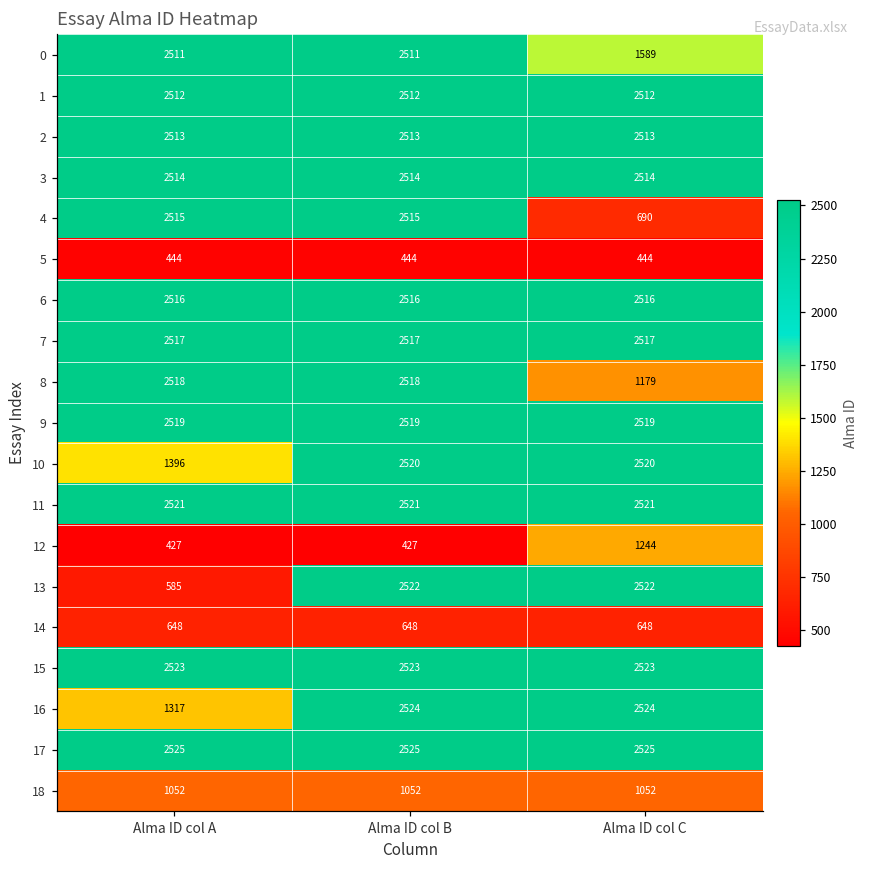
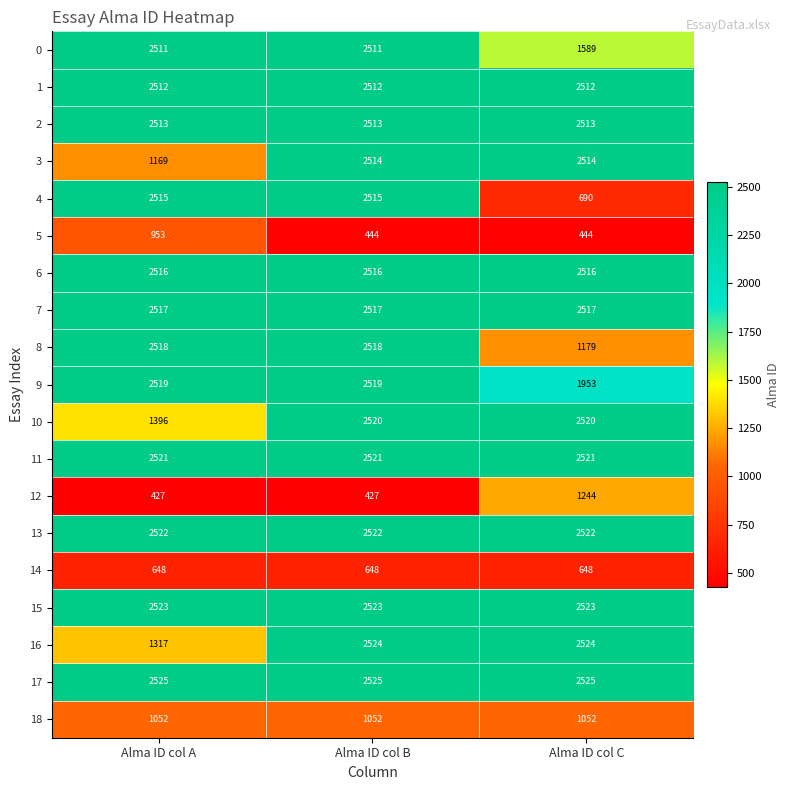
3, Alma ID col A: 2514 -> 1169
5, Alma ID col A: 444 -> 953
9, Alma ID col C: 2519 -> 1953
13, Alma ID col A: 585 -> 2522
